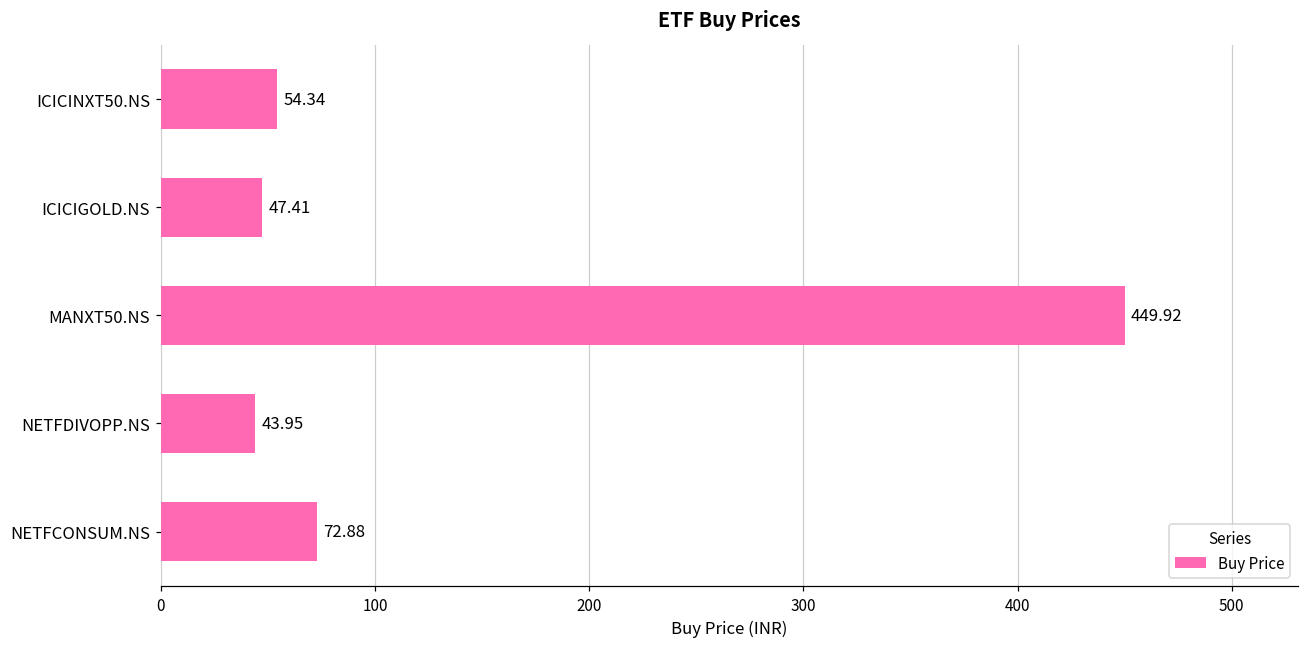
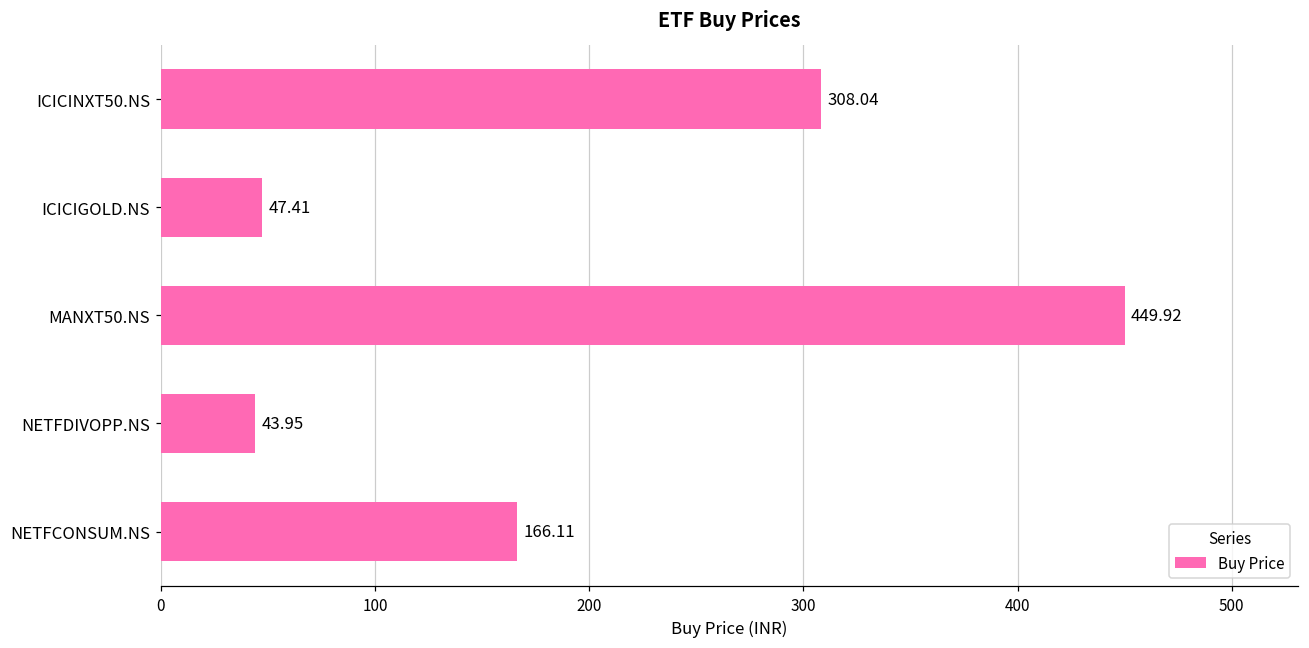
ICICINXT50.NS: 54.34 -> 308.04
NETFCONSUM.NS: 72.88 -> 166.11
